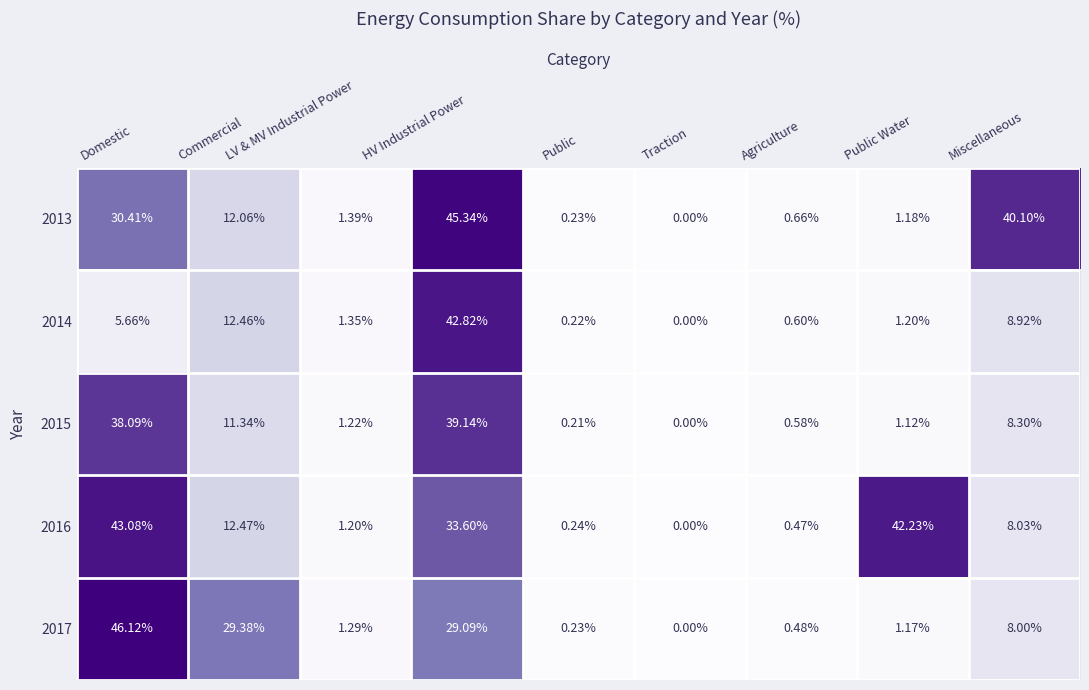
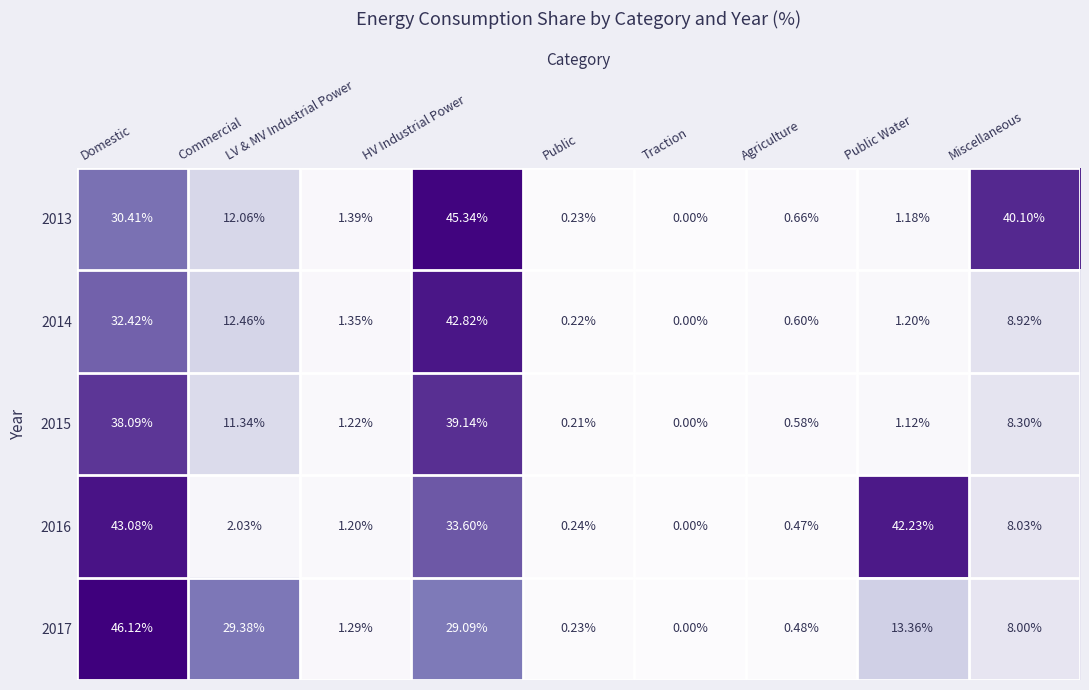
2014, Domestic: 5.66% -> 32.42%
2016, Commercial: 12.47% -> 2.03%
2017, Public Water: 1.17% -> 13.36%
